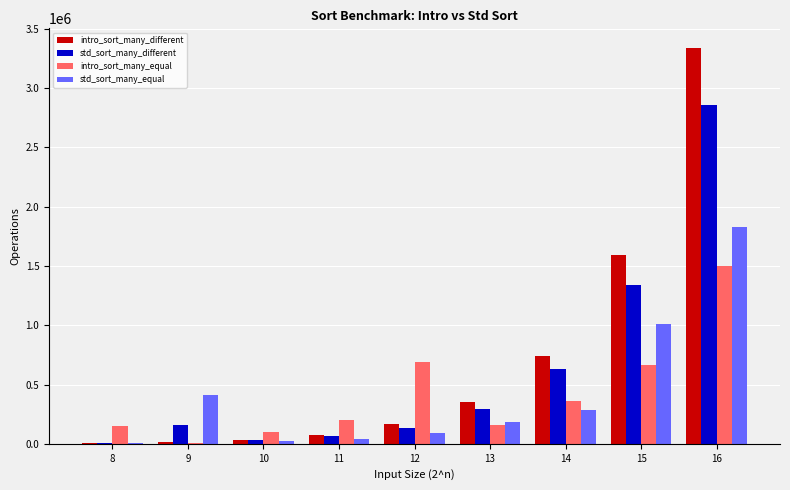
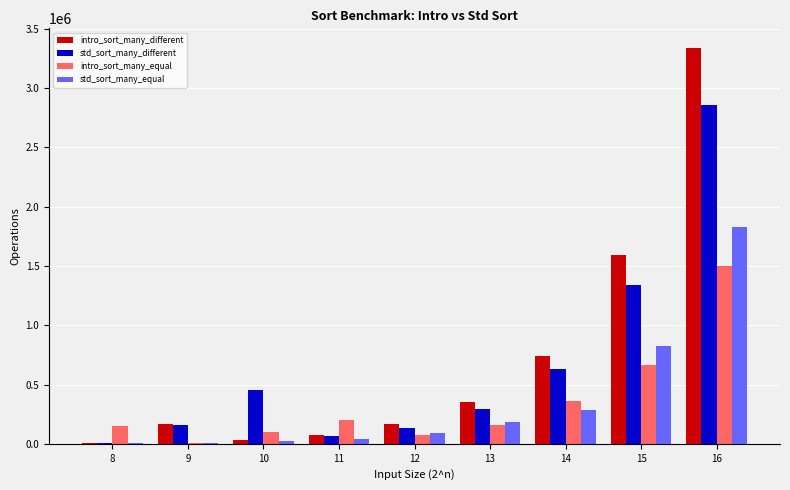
intro_sort_many_different, 9: 20000 -> 170000
std_sort_many_equal, 9: 410000 -> 10000
std_sort_many_different, 10: 30000 -> 450000
intro_sort_many_equal, 12: 690000 -> 80000
std_sort_many_equal, 15: 1010000 -> 830000
